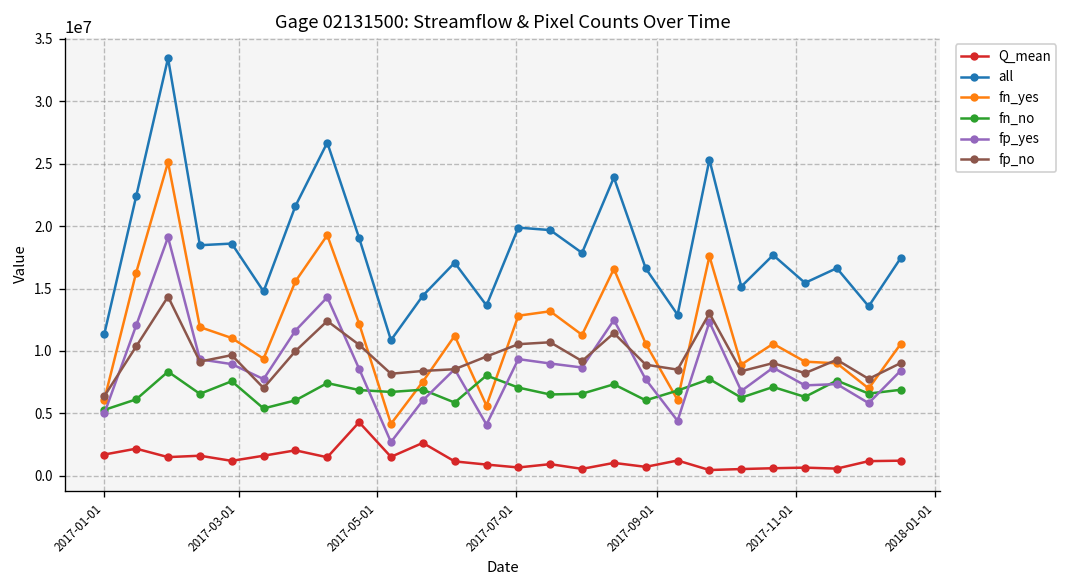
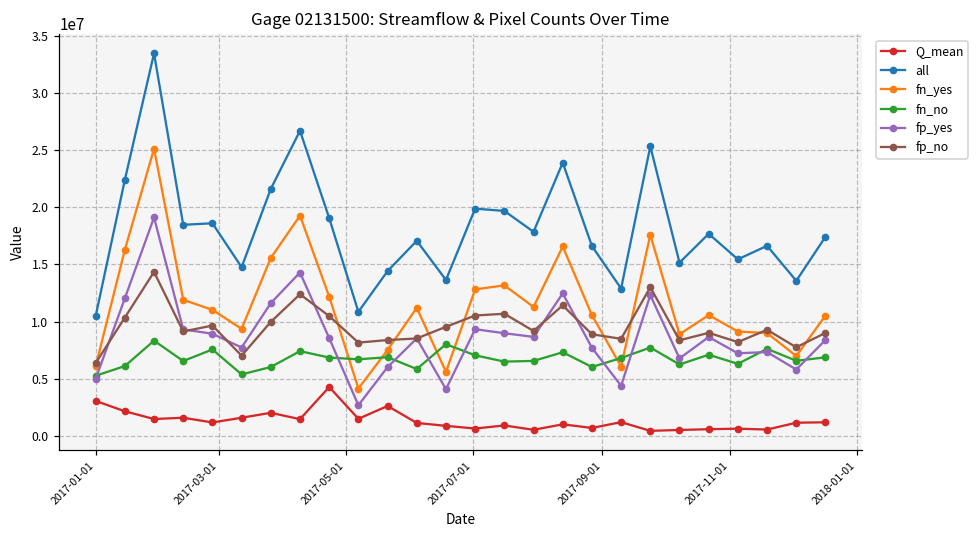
Q_mean, 2017-01-01: 1700000 -> 3100000
all, 2017-01-01: 11400000 -> 10500000
